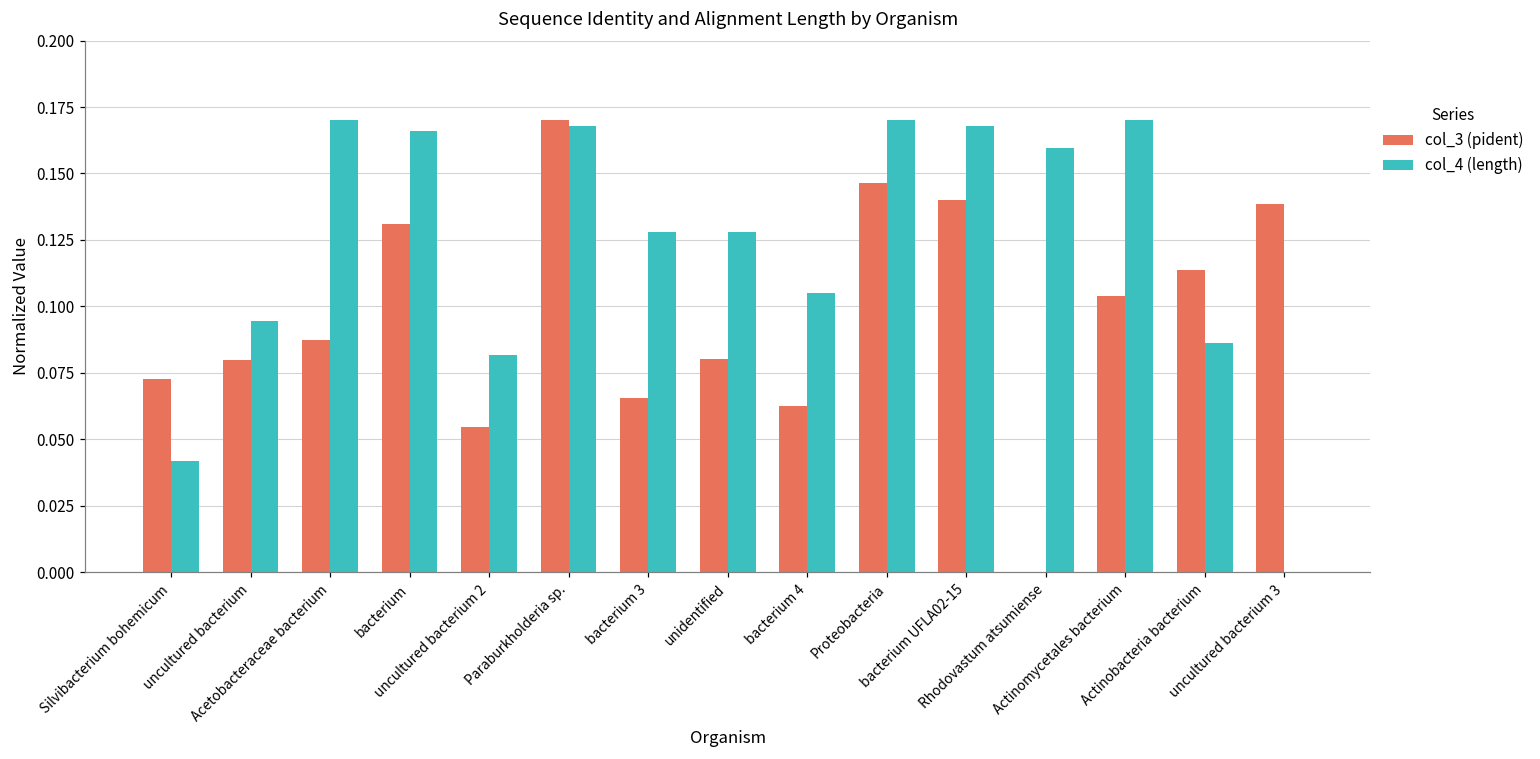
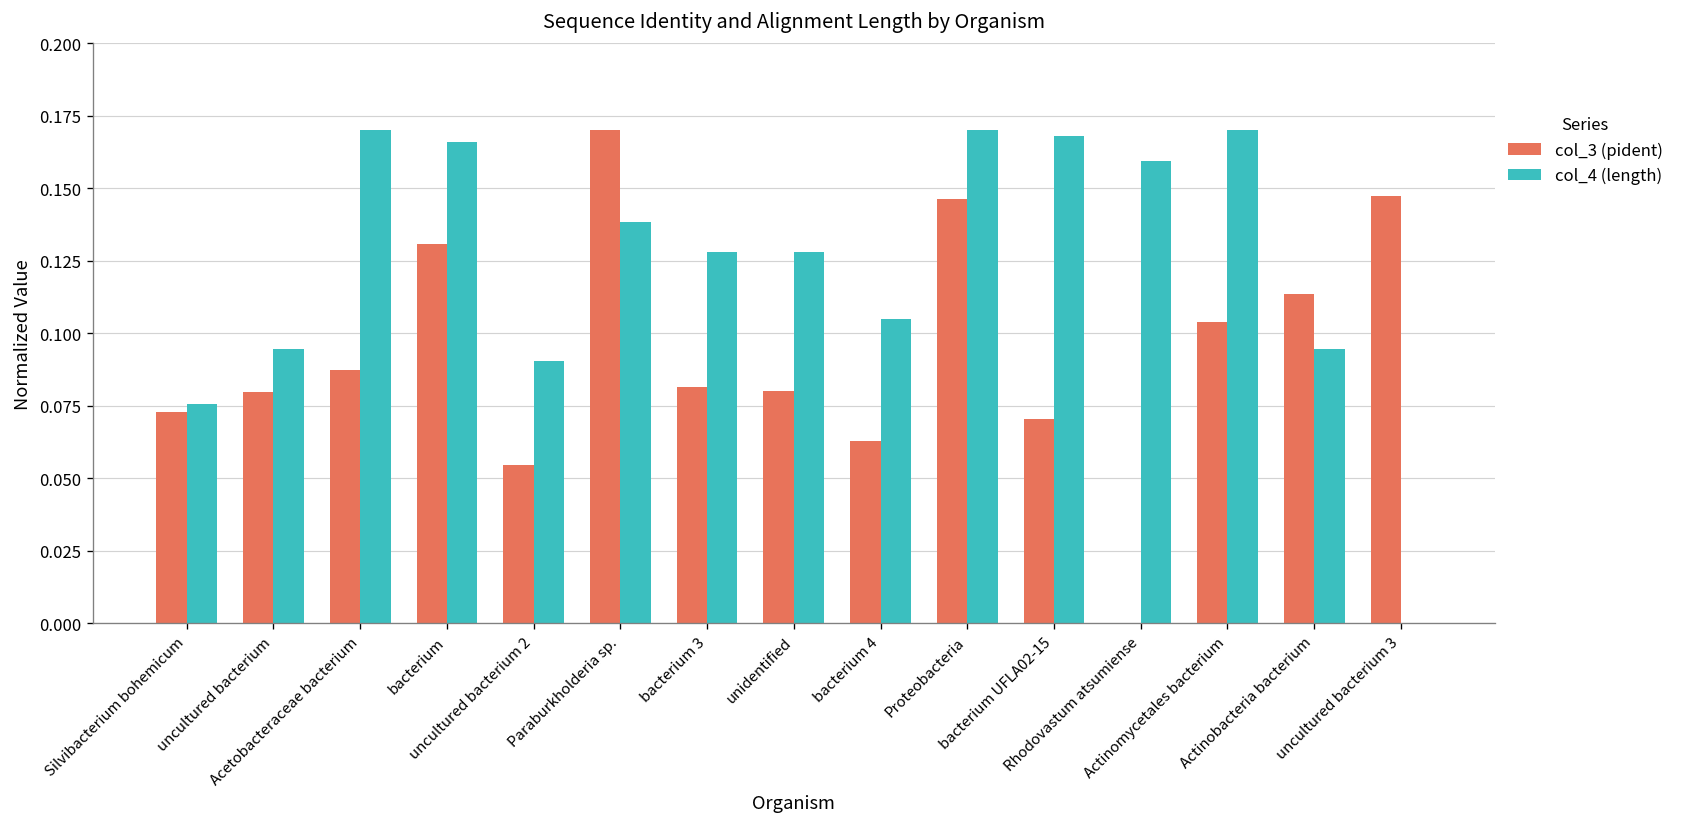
col_4 (length), Silvibacterium bohemicum: 0.042 -> 0.076
col_4 (length), uncultured bacterium 2: 0.082 -> 0.090
col_4 (length), Paraburkholderia sp.: 0.168 -> 0.139
col_3 (pident), bacterium 3: 0.065 -> 0.081
col_3 (pident), bacterium UFLA02-15: 0.140 -> 0.070
col_4 (length), Actinobacteria bacterium: 0.086 -> 0.094
col_3 (pident), uncultured bacterium 3: 0.139 -> 0.147
